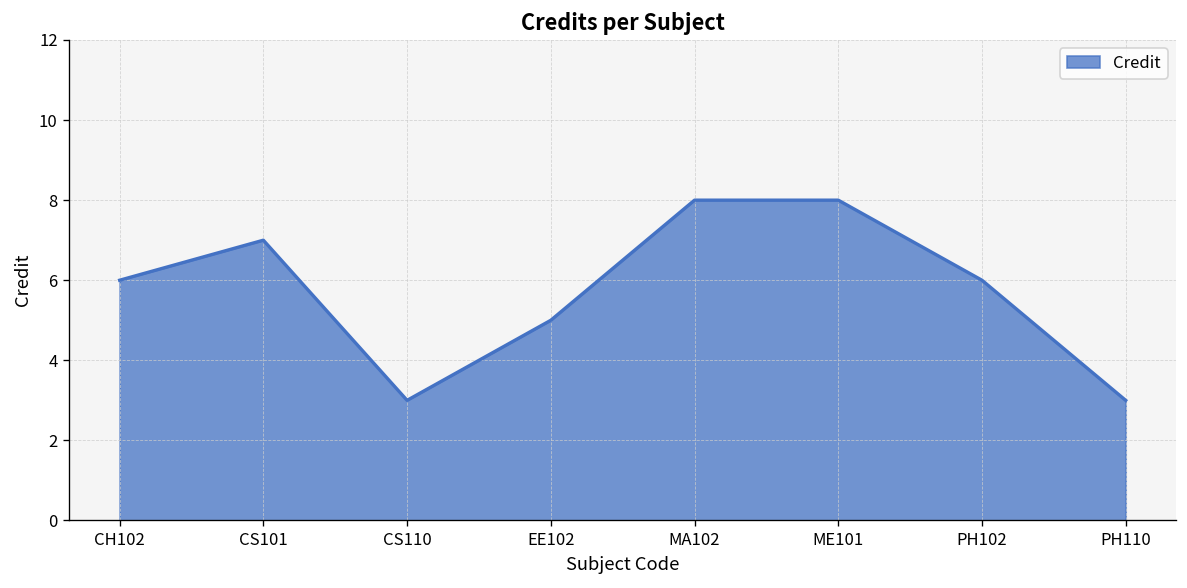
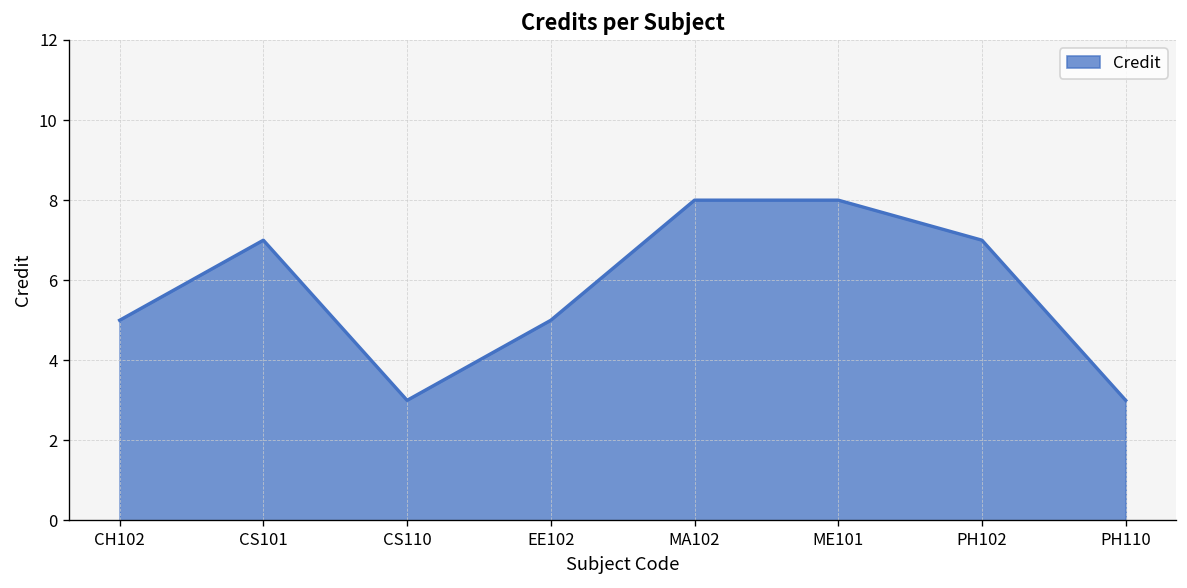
CH102: 6 -> 5
PH102: 6 -> 7
